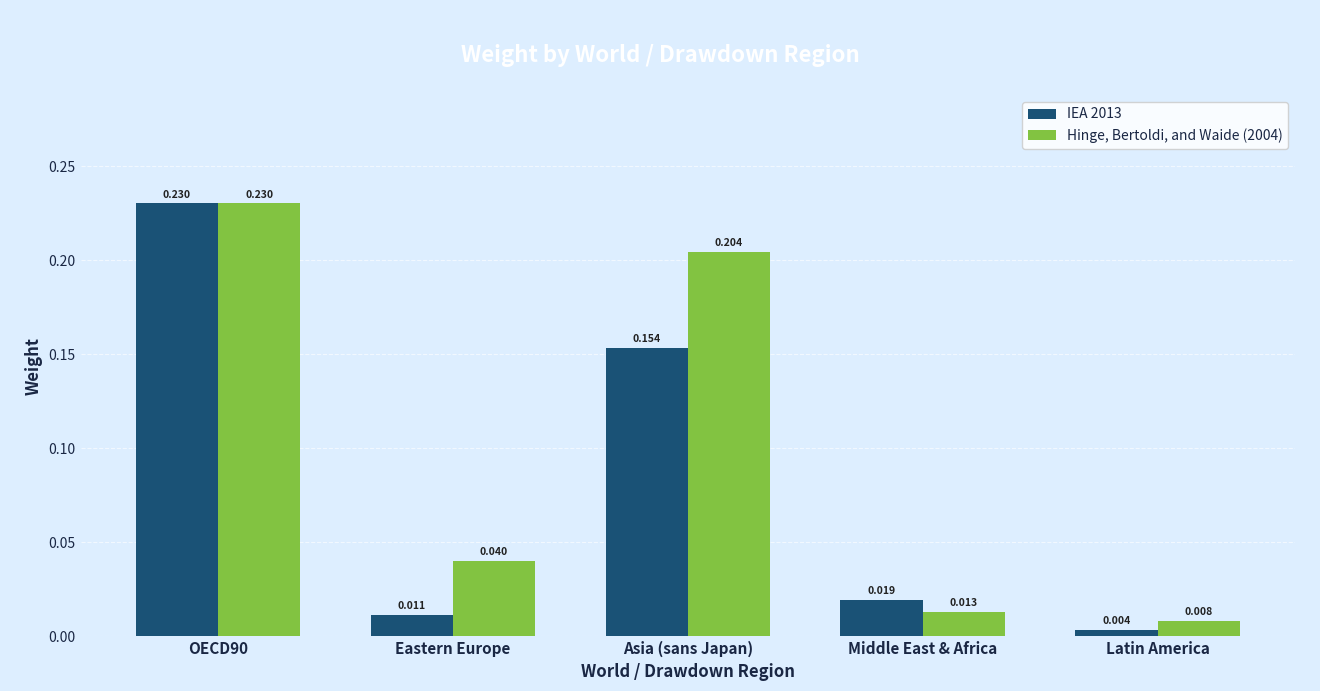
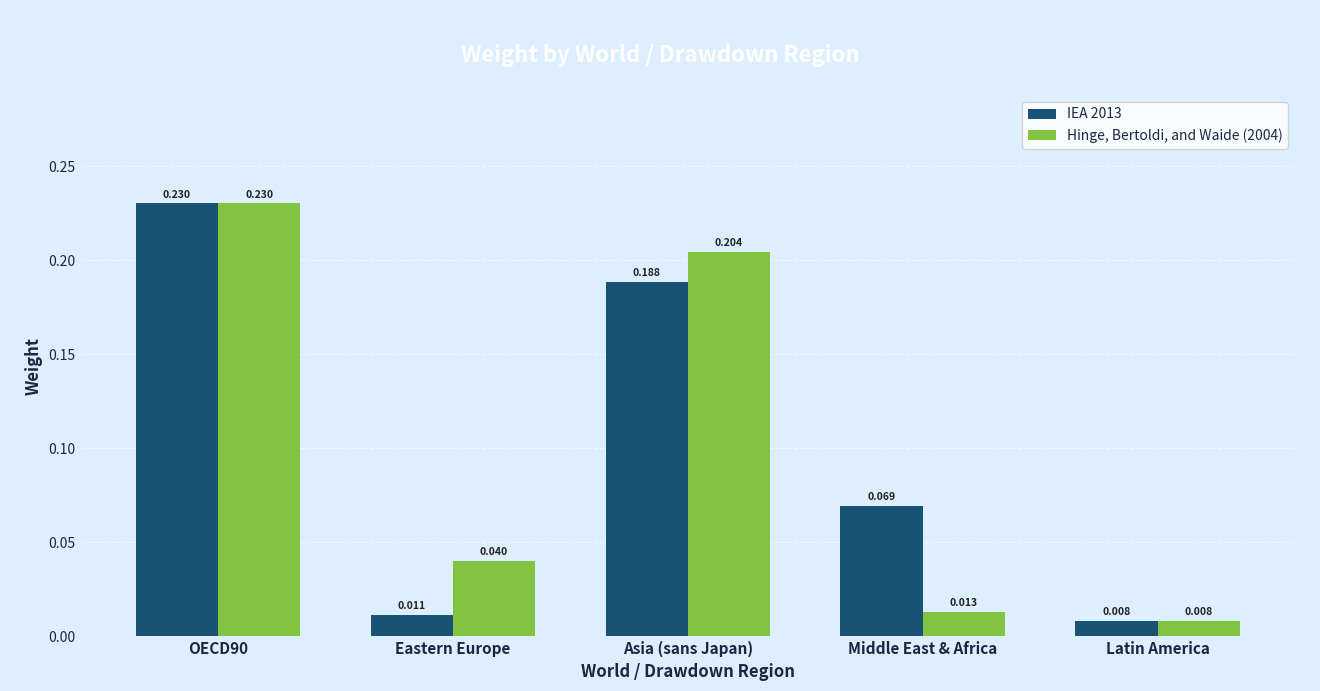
IEA 2013, Asia (sans Japan): 0.154 -> 0.188
IEA 2013, Middle East & Africa: 0.019 -> 0.069
IEA 2013, Latin America: 0.004 -> 0.008
